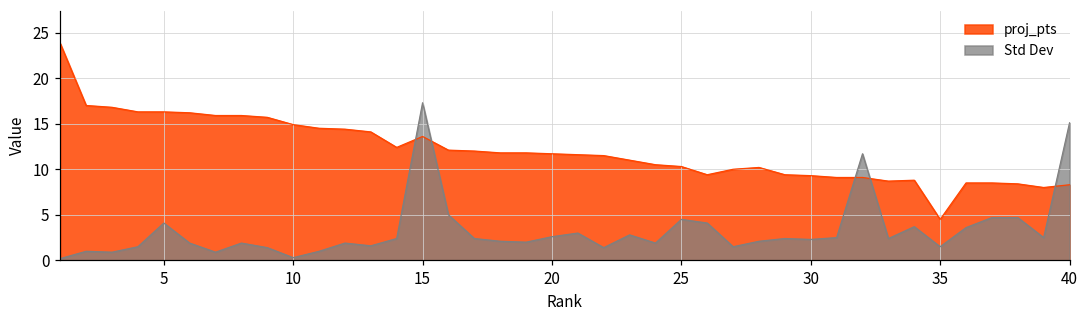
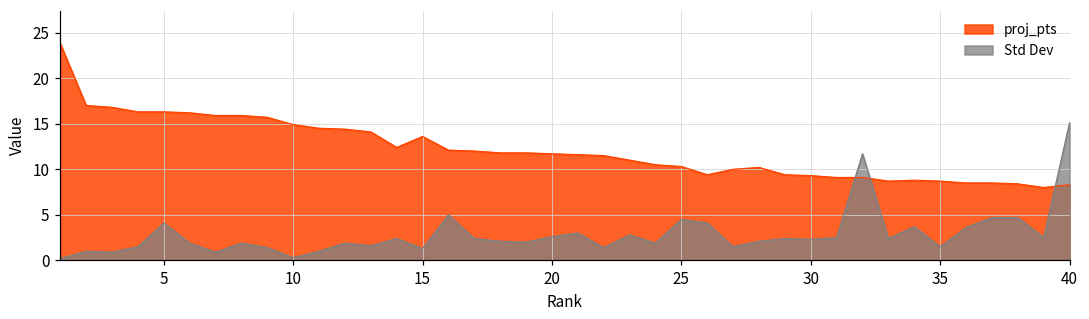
Std Dev, 15: 17 -> 1
proj_pts, 35: 5 -> 9
